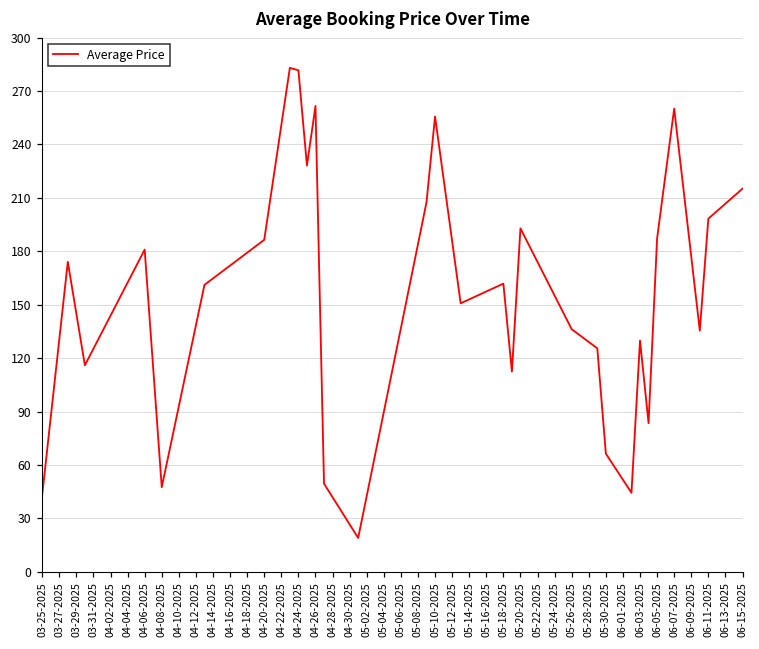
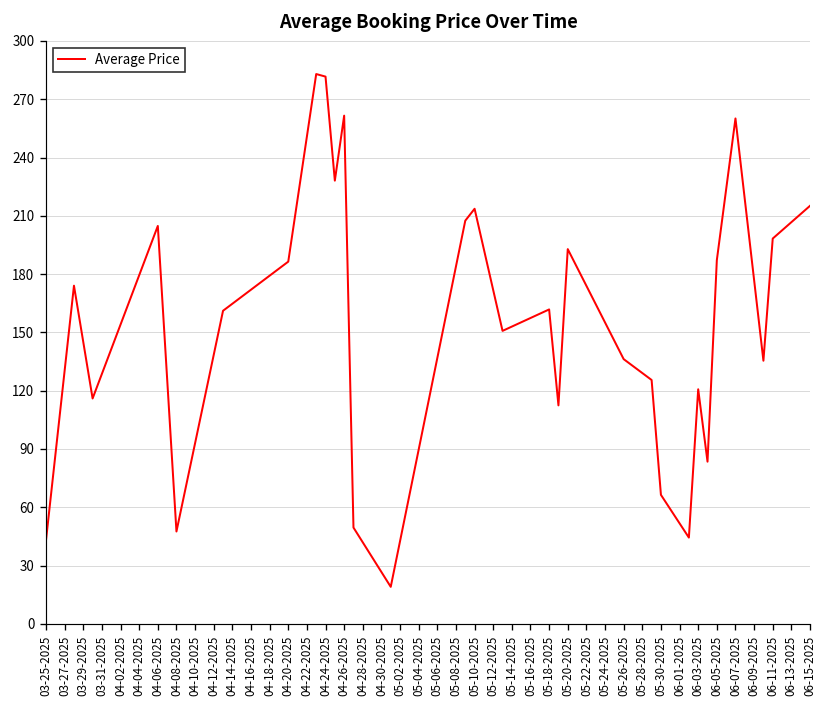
04-06-2025: 181 -> 205
05-10-2025: 256 -> 214
06-03-2025: 130 -> 121
